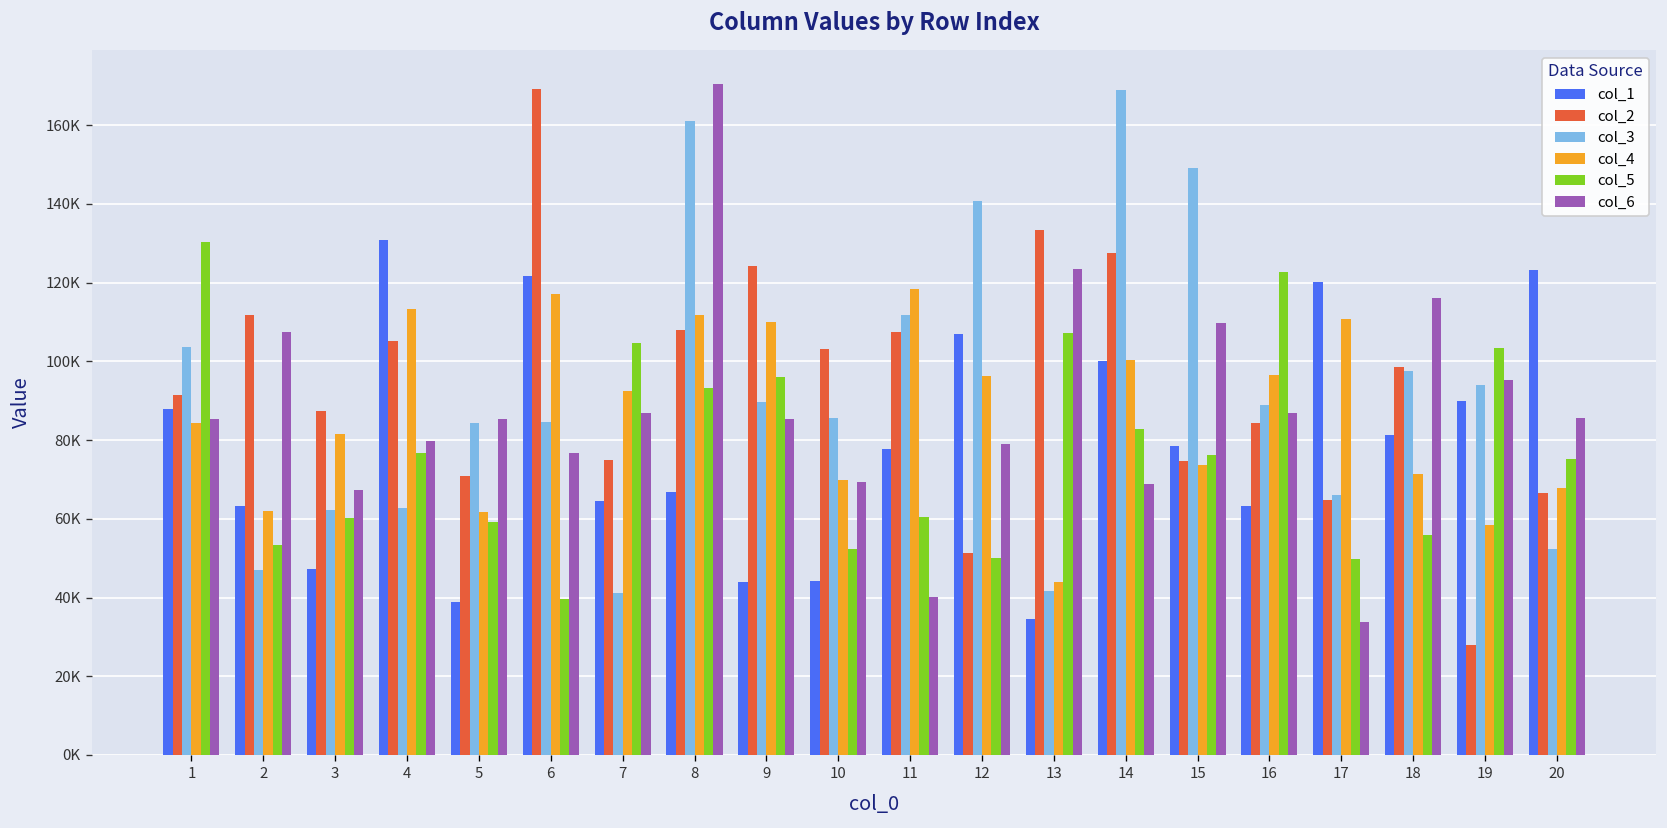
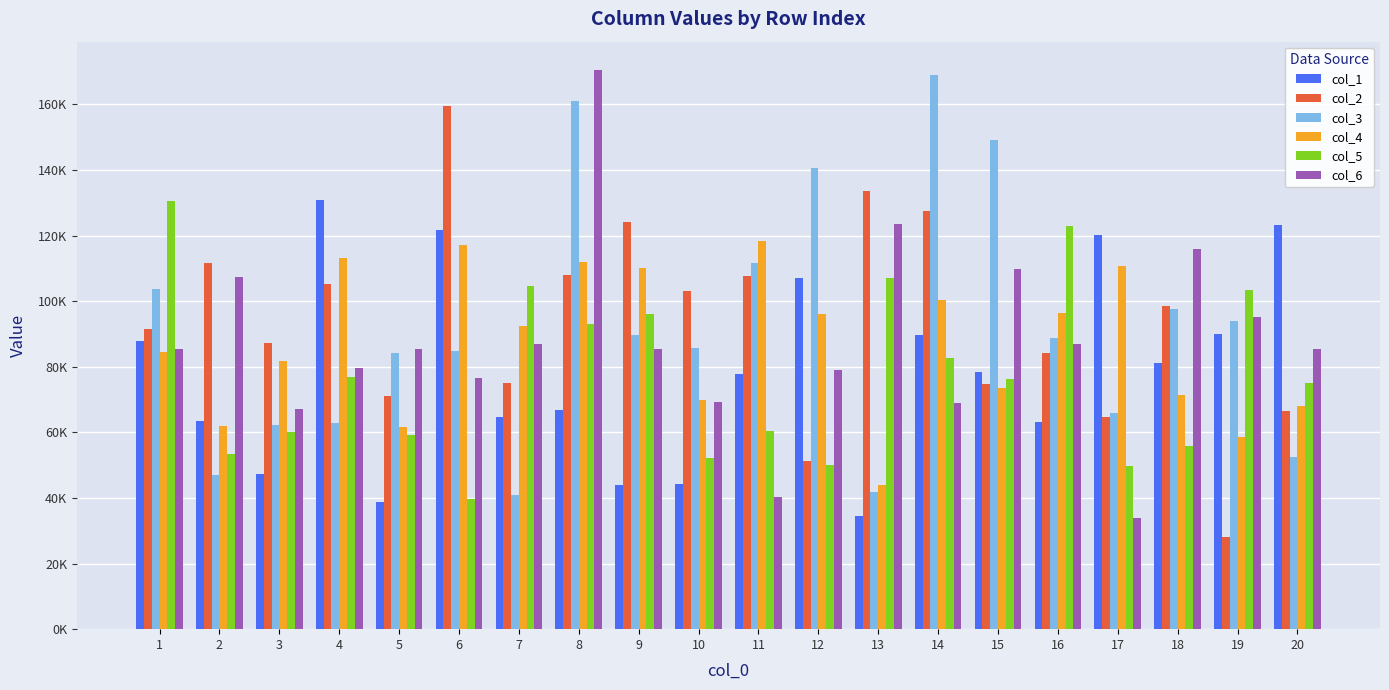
col_2, 6: 169000 -> 160000
col_1, 14: 100000 -> 90000
